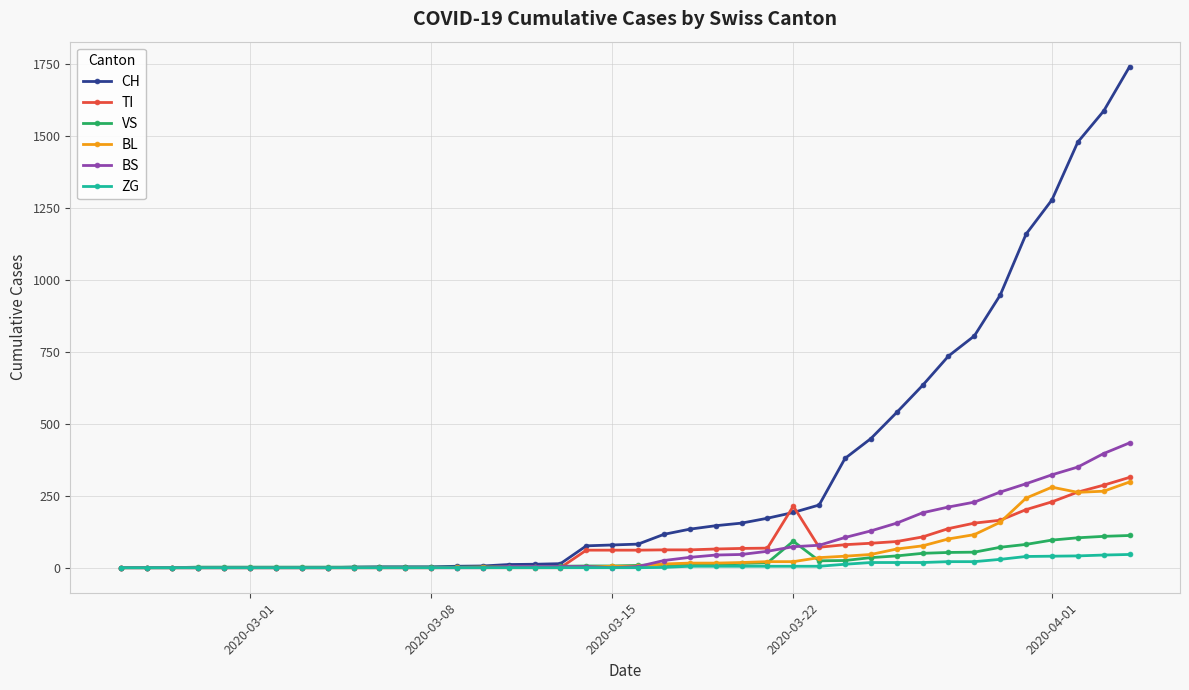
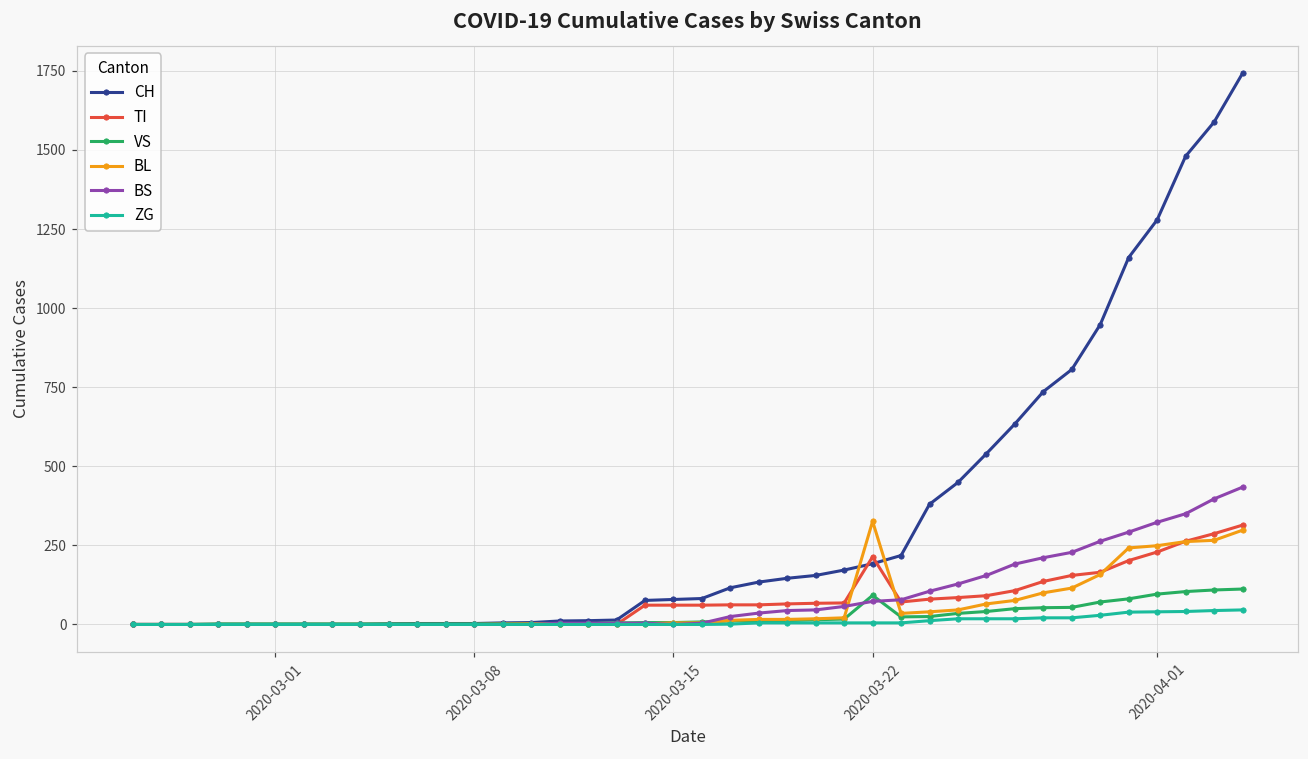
BL, 2020-03-22: 20 -> 330
BL, 2020-04-01: 280 -> 250
